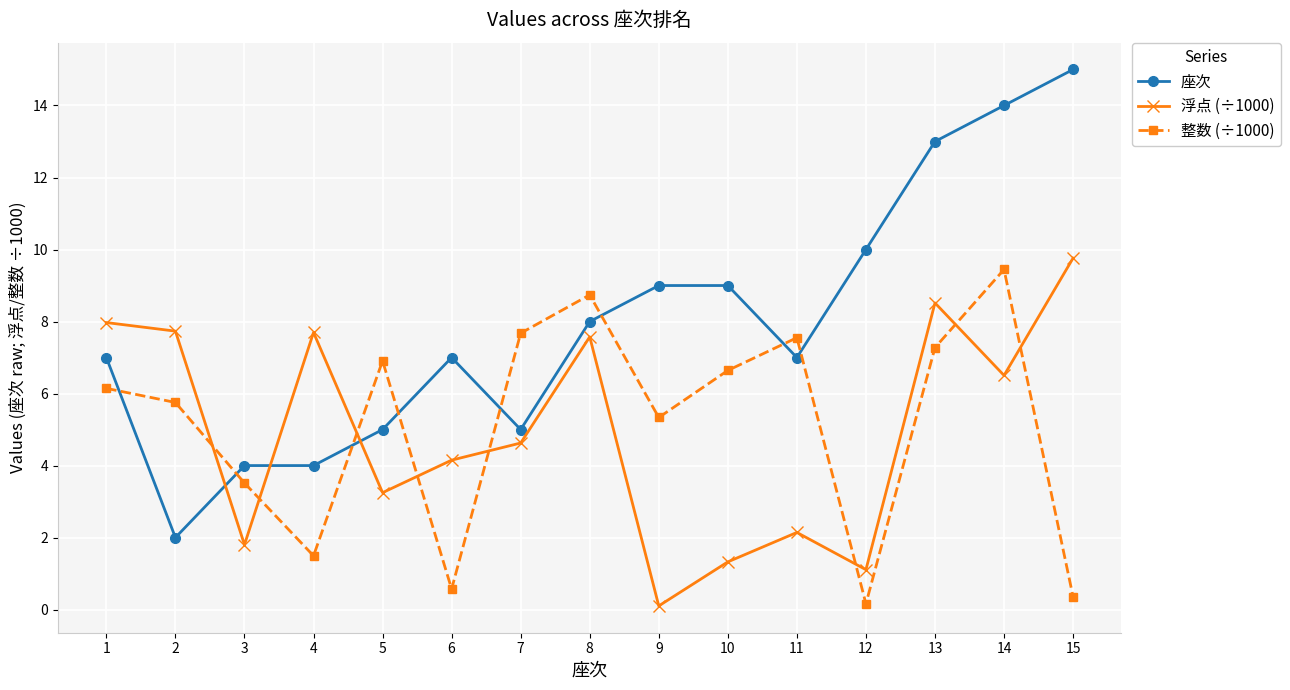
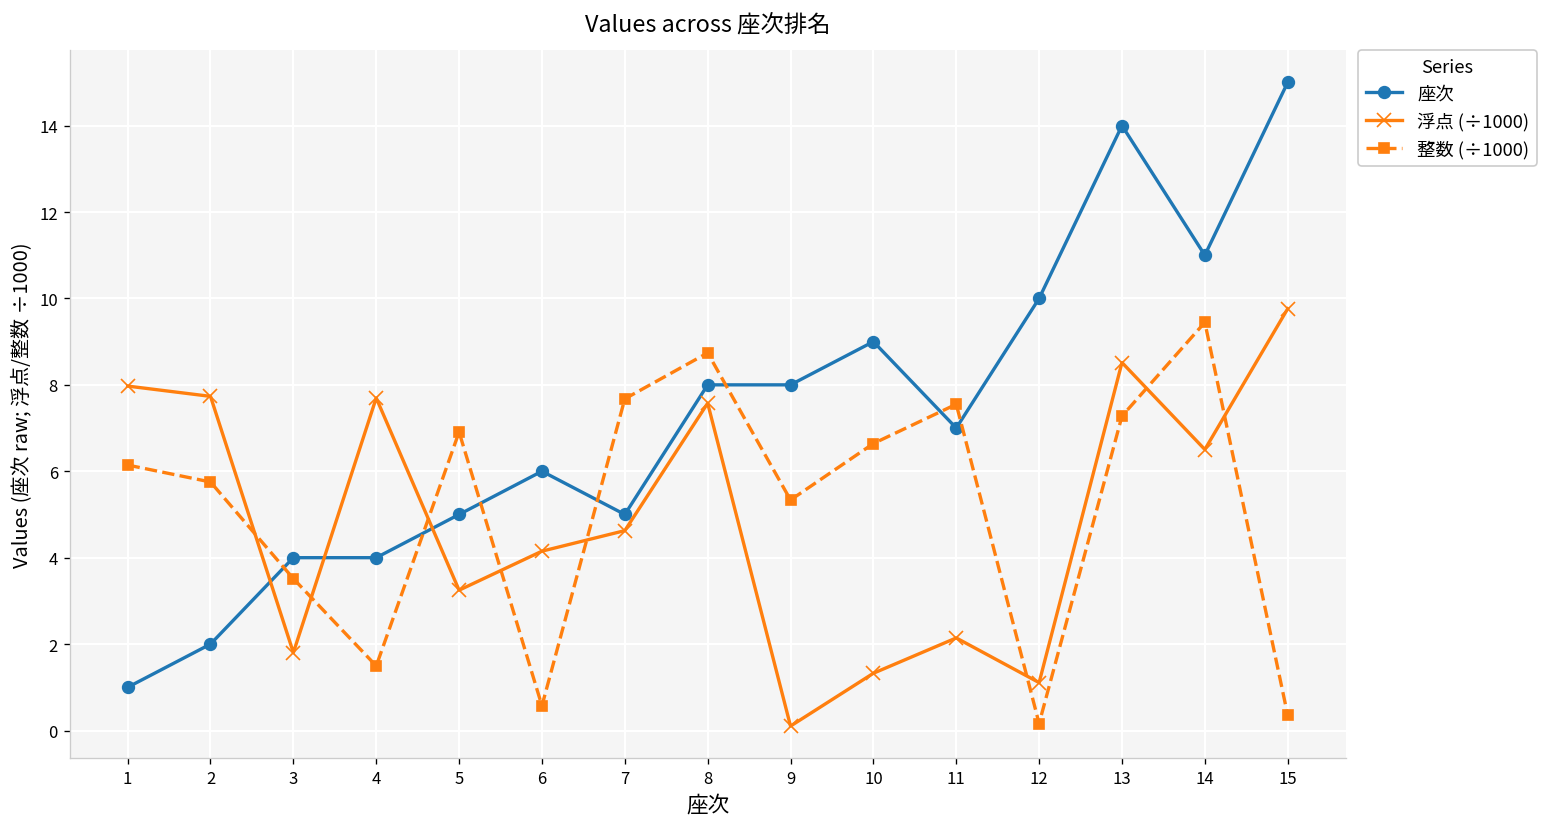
座次, 1: 7 -> 1
座次, 6: 7 -> 6
座次, 9: 9 -> 8
座次, 13: 13 -> 14
座次, 14: 14 -> 11
